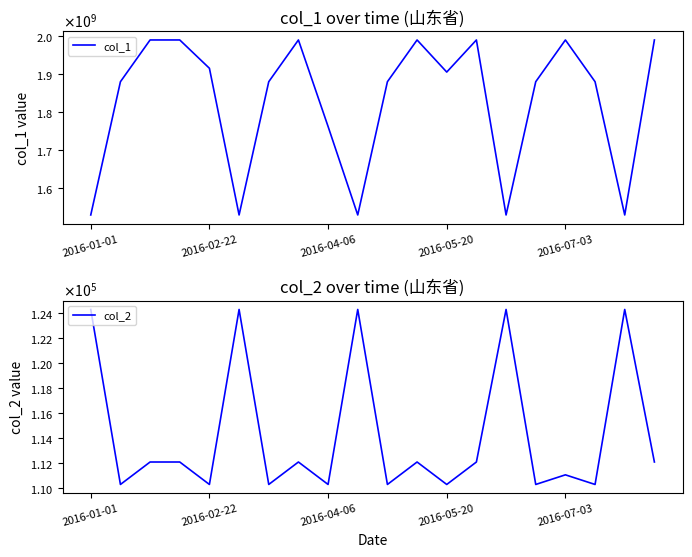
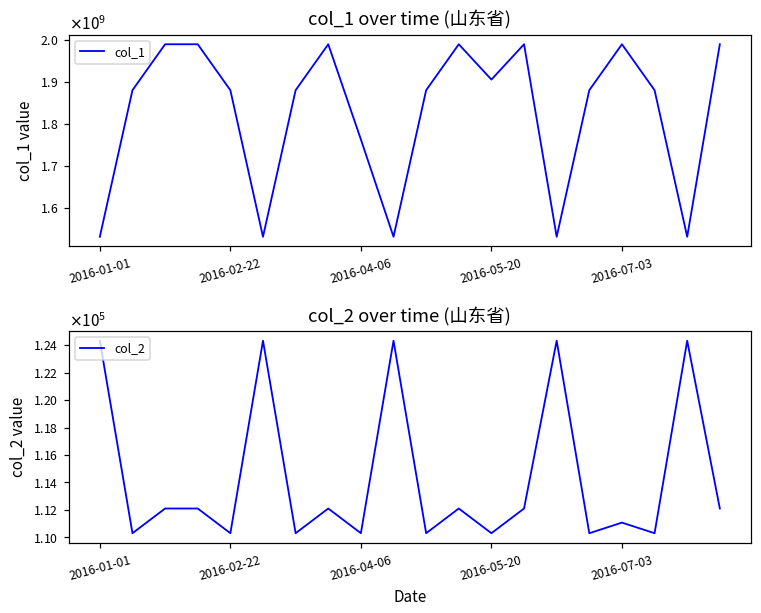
col_1 over time (山东省), 2016-02-22: 1920000000 -> 1880000000
